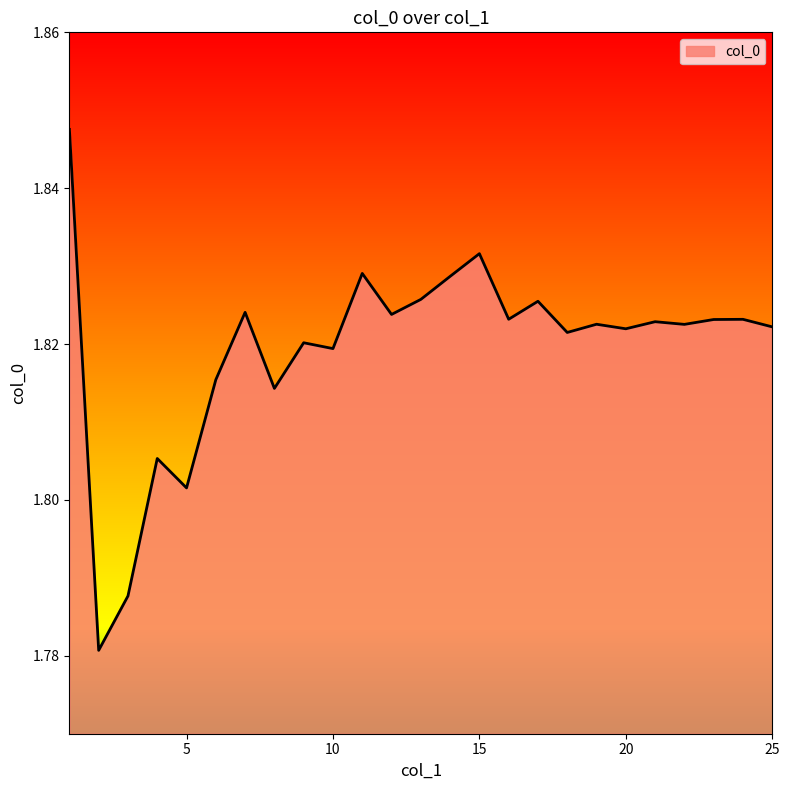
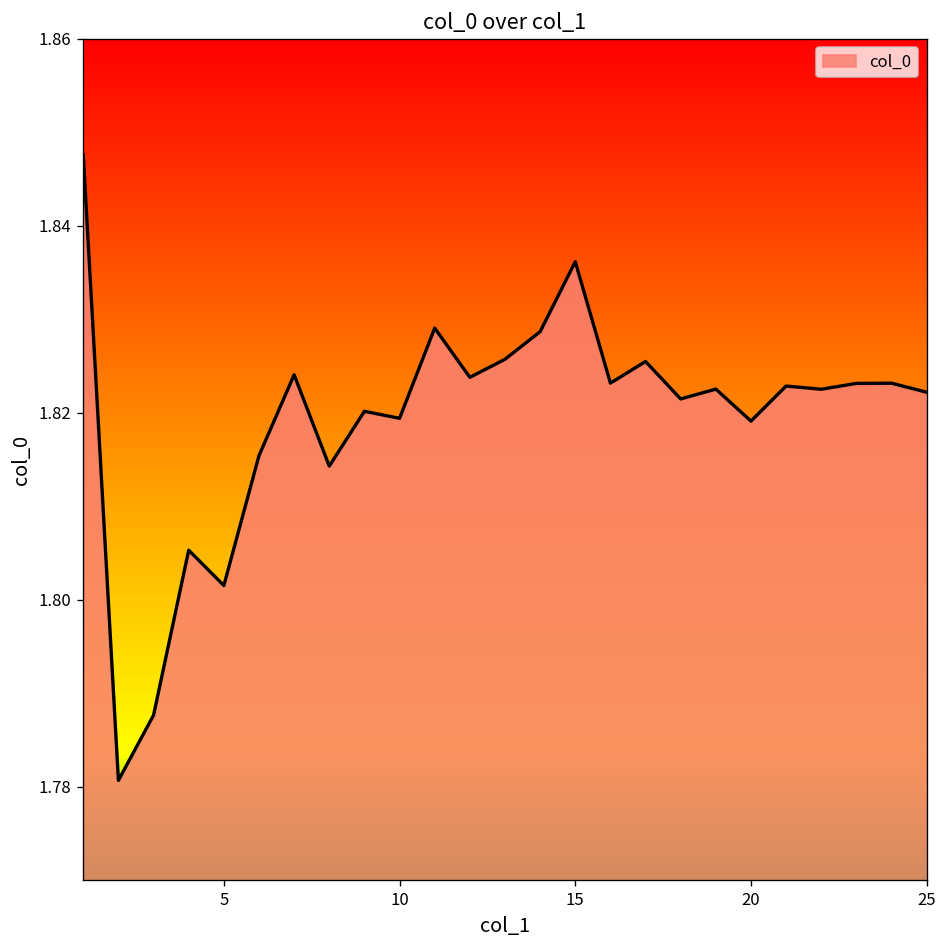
15: 1.832 -> 1.836
20: 1.822 -> 1.819
